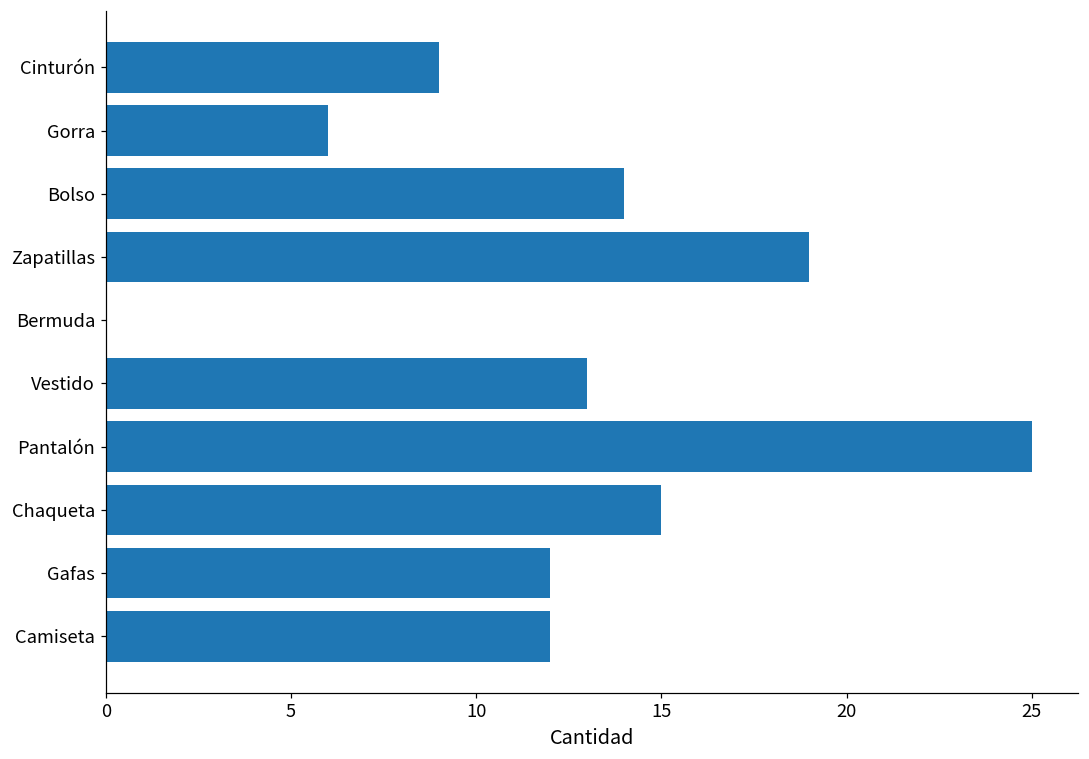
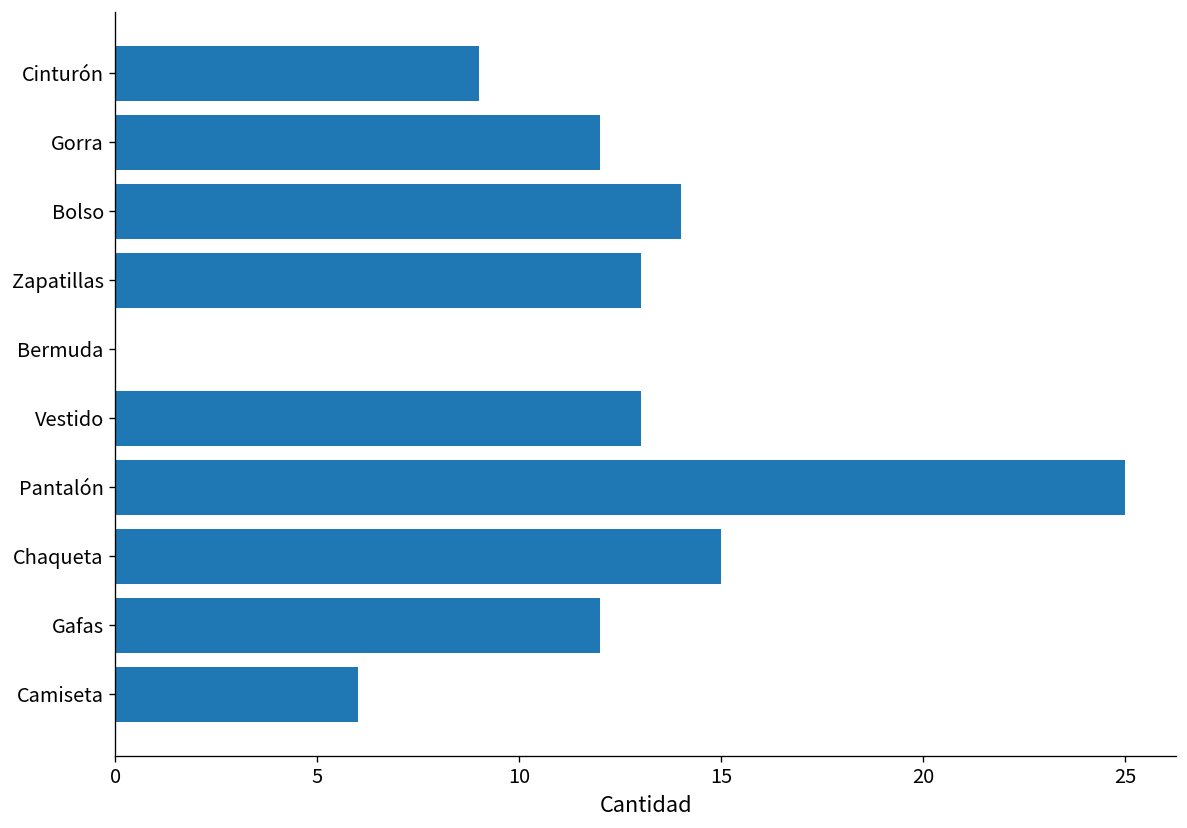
Gorra: 6 -> 12
Zapatillas: 19 -> 13
Camiseta: 12 -> 6
